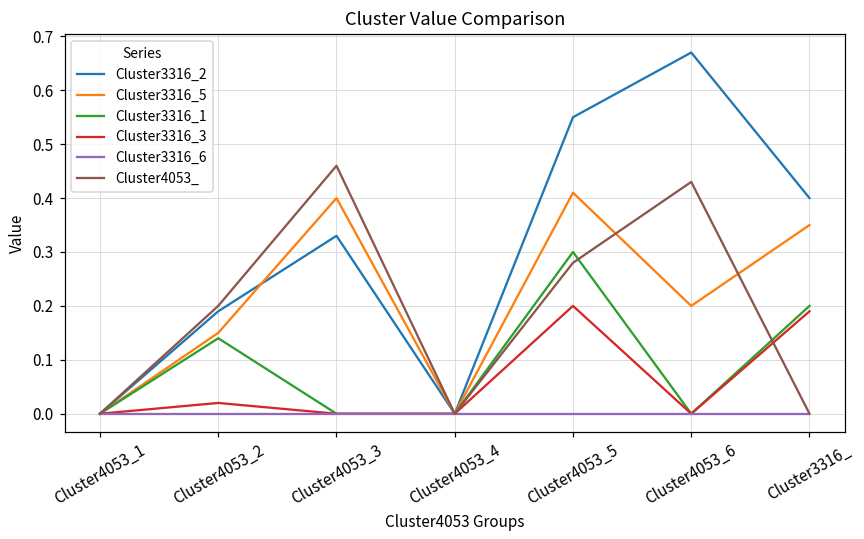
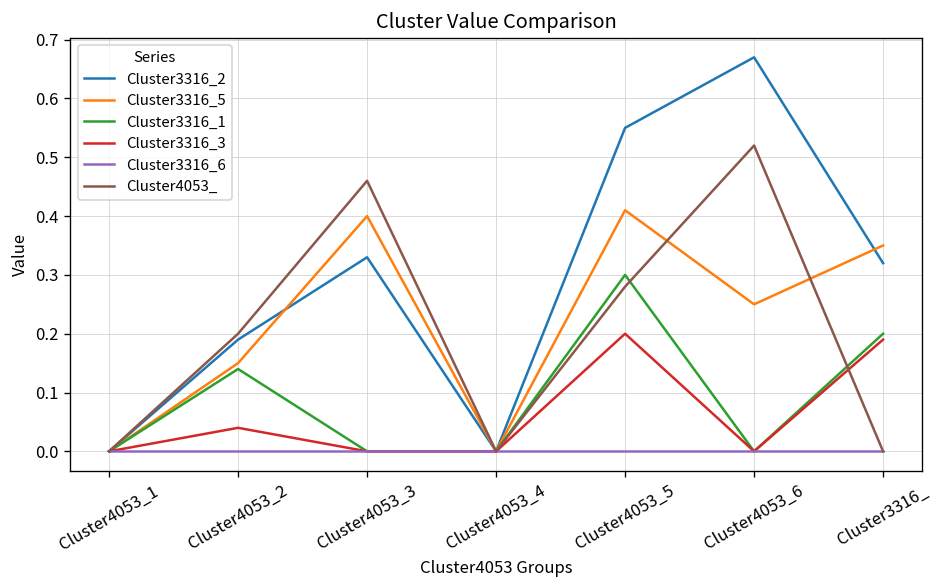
Cluster3316_3, Cluster4053_2: 0.02 -> 0.04
Cluster3316_5, Cluster4053_6: 0.20 -> 0.25
Cluster4053_, Cluster4053_6: 0.43 -> 0.52
Cluster3316_2, Cluster3316_: 0.40 -> 0.32
